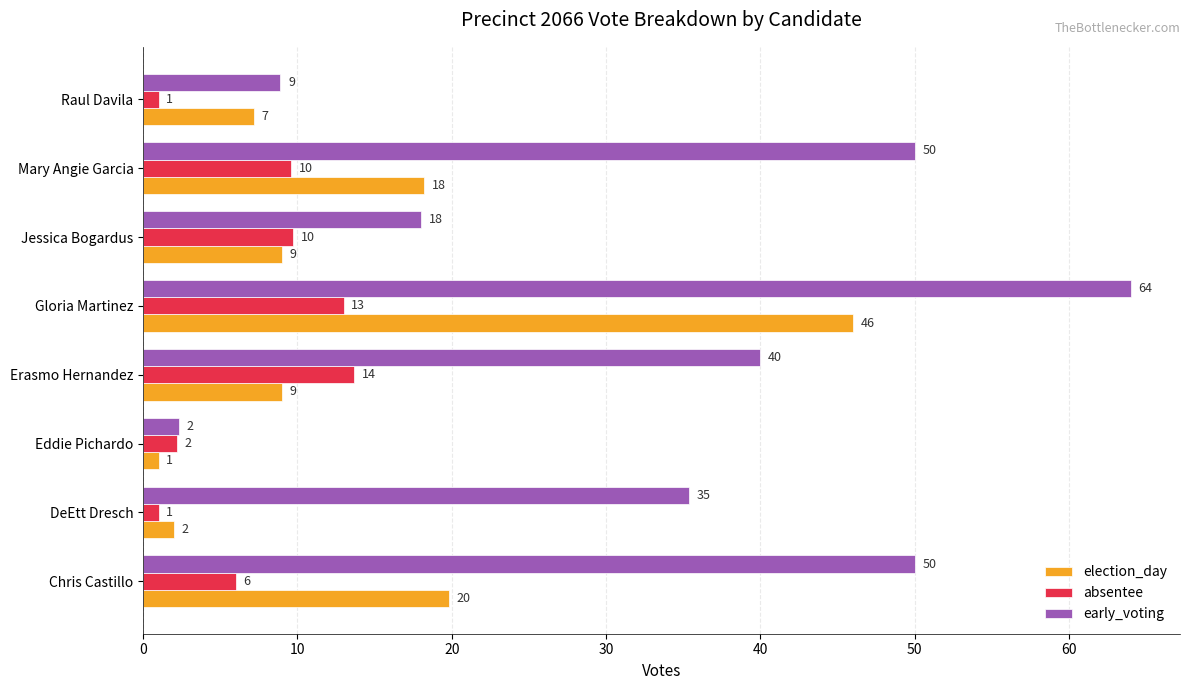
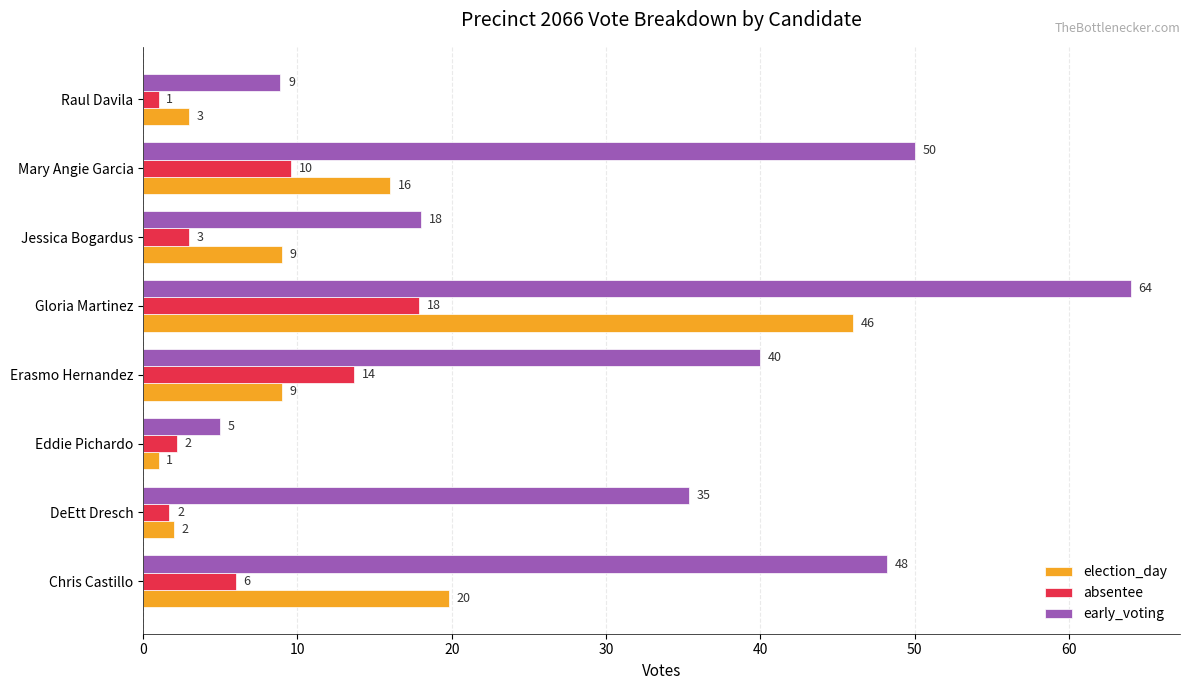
election_day, Raul Davila: 7 -> 3
election_day, Mary Angie Garcia: 18 -> 16
absentee, Jessica Bogardus: 10 -> 3
absentee, Gloria Martinez: 13 -> 18
early_voting, Eddie Pichardo: 2 -> 5
absentee, DeEtt Dresch: 1 -> 2
early_voting, Chris Castillo: 50 -> 48
